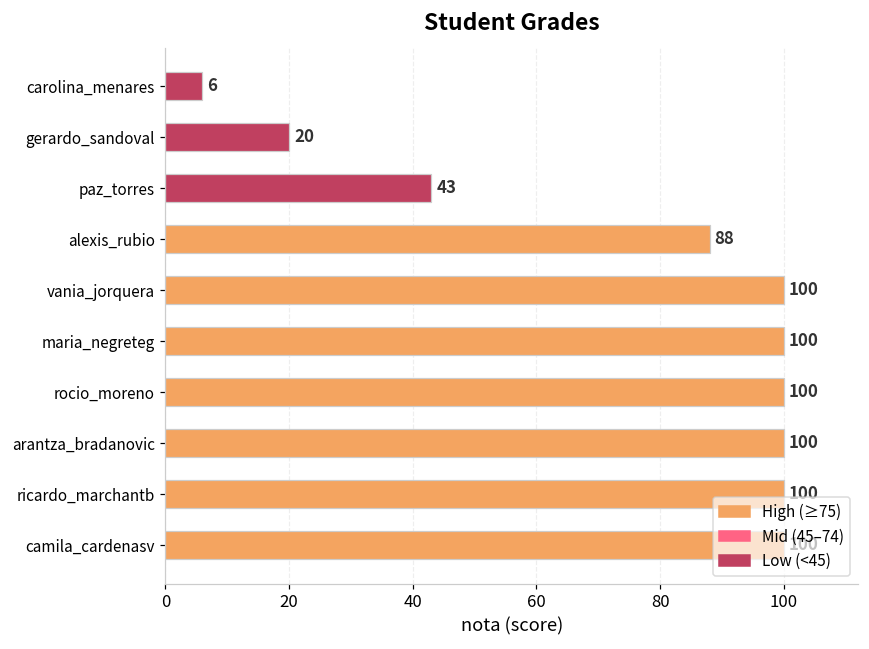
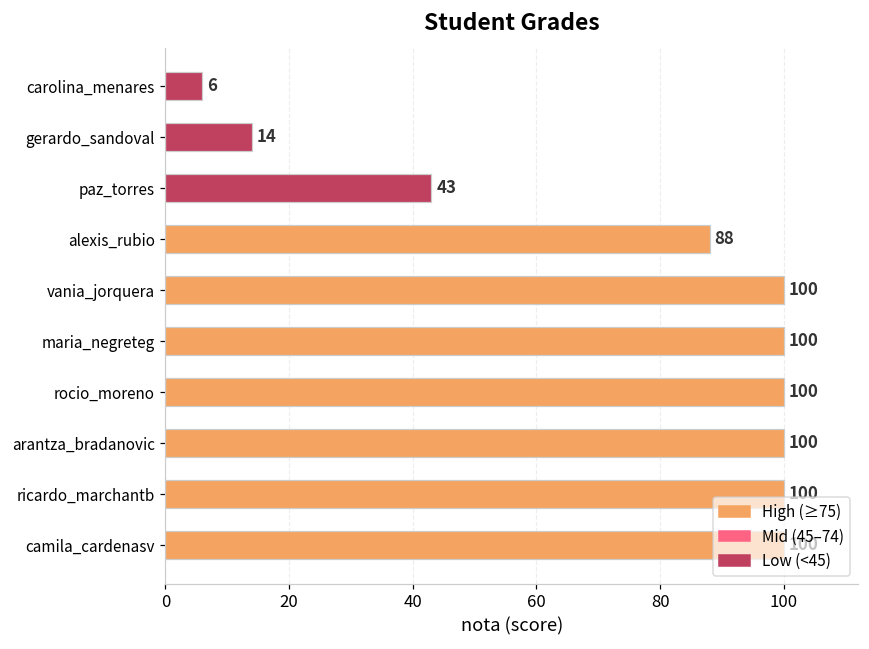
gerardo_sandoval: 20 -> 14
